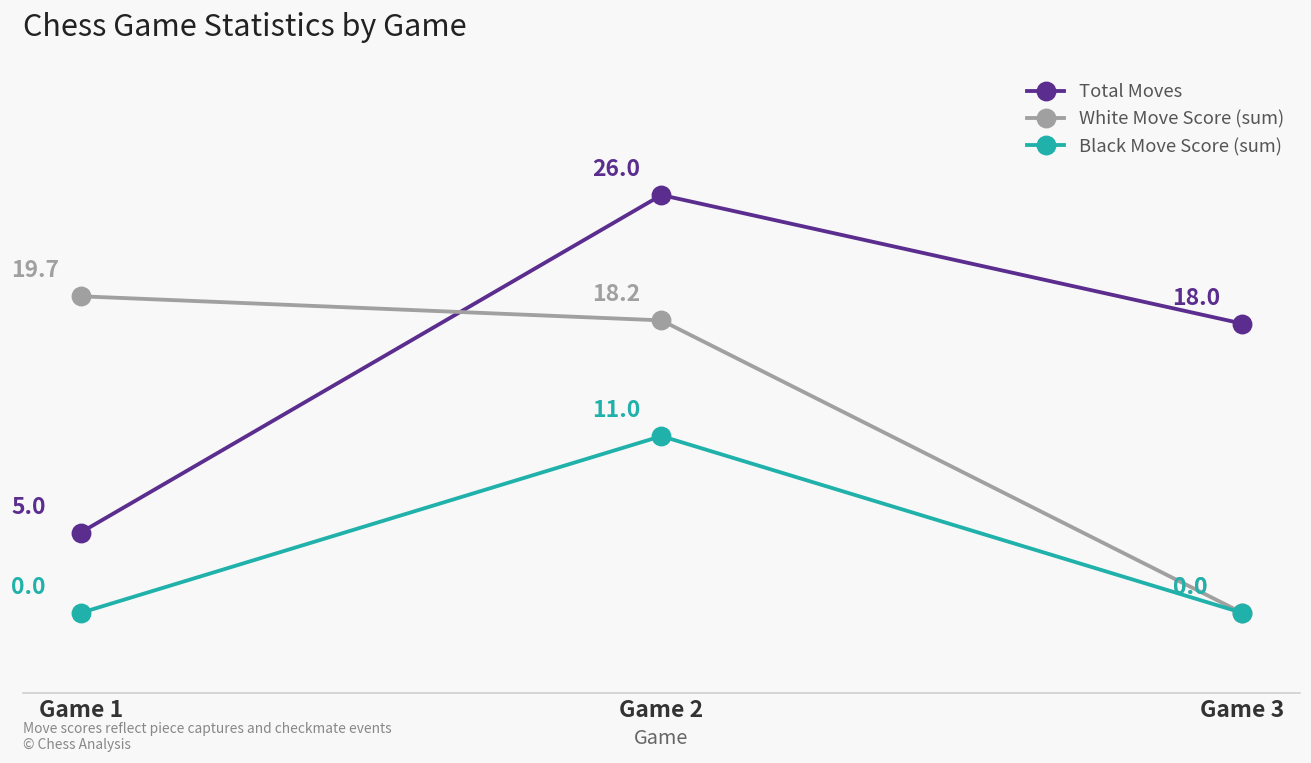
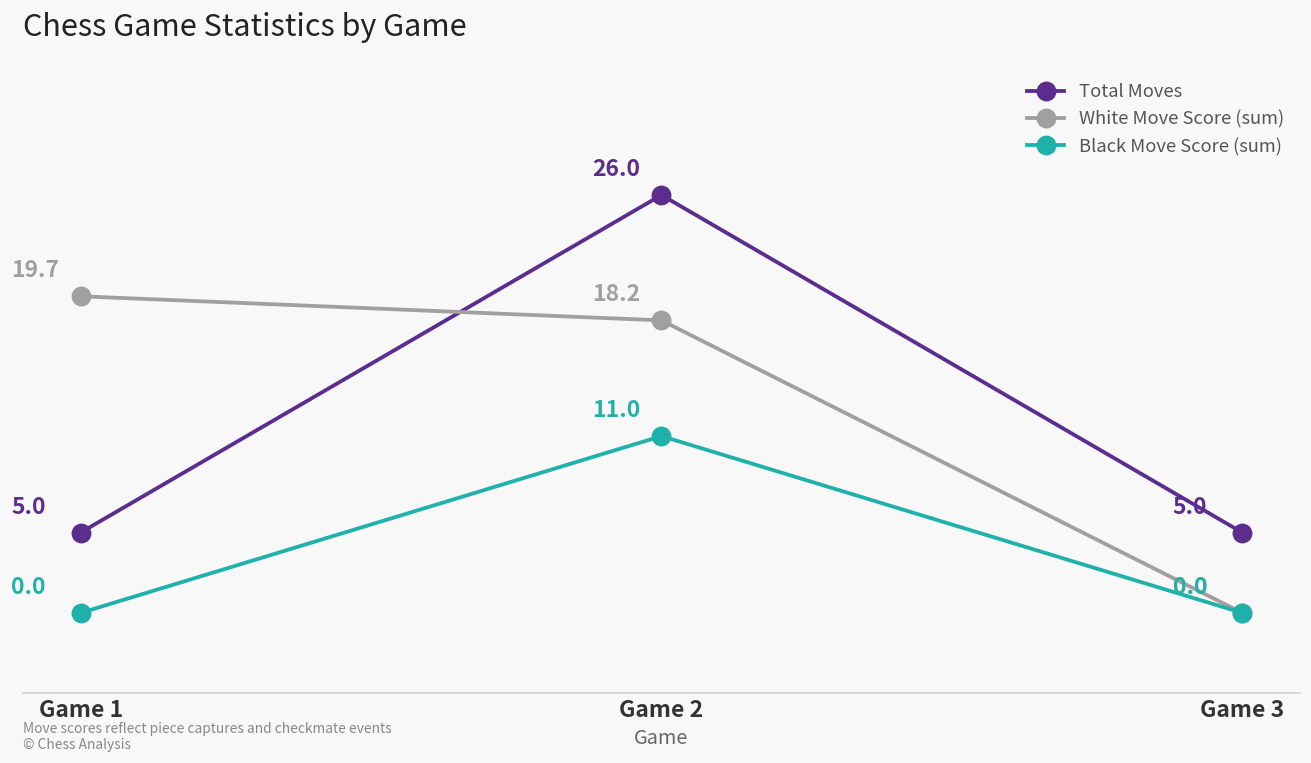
Total Moves, Game 3: 18.0 -> 5.0
